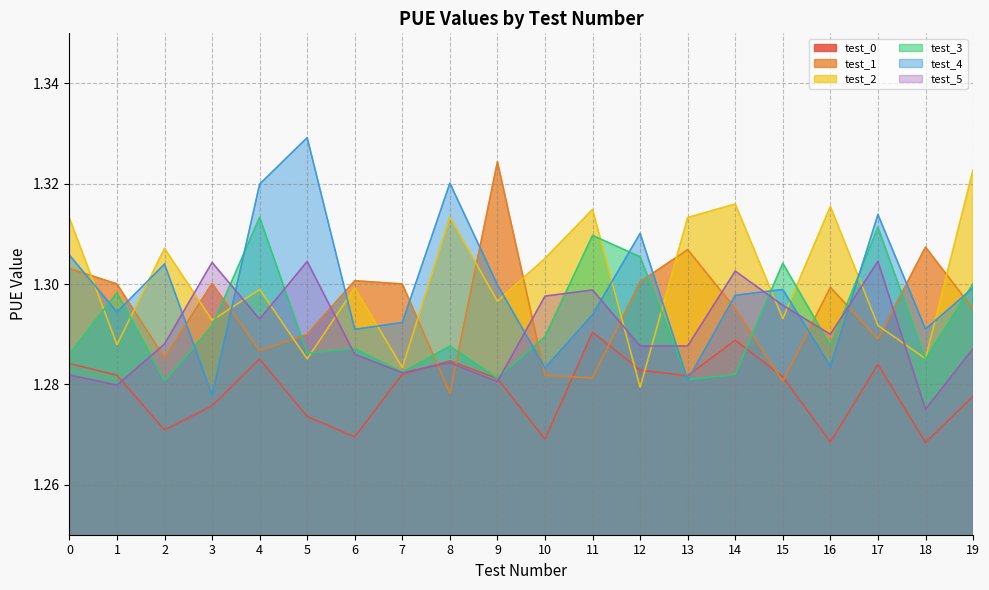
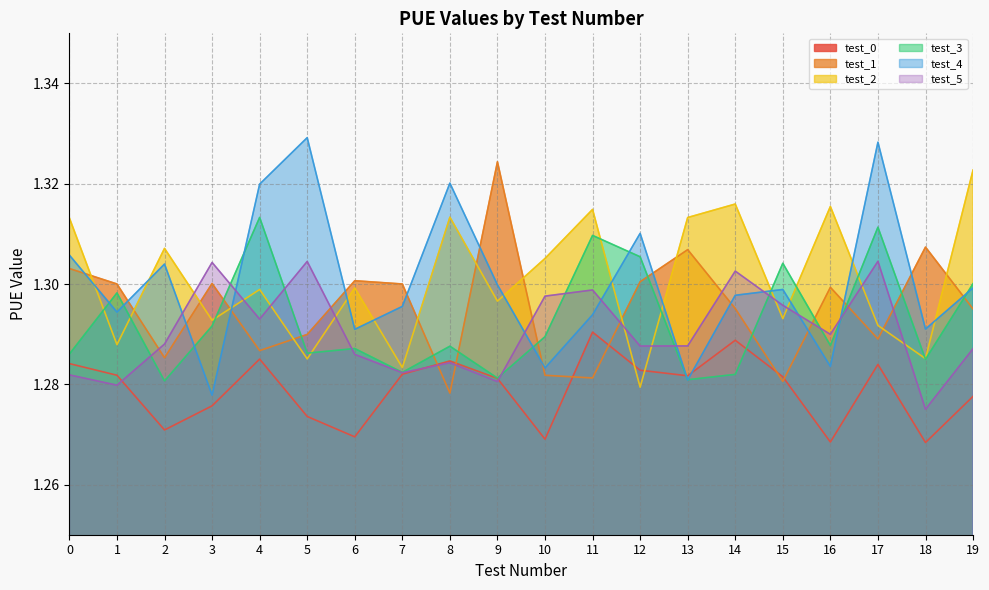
test_4, 7: 1.292 -> 1.296
test_4, 17: 1.314 -> 1.328
